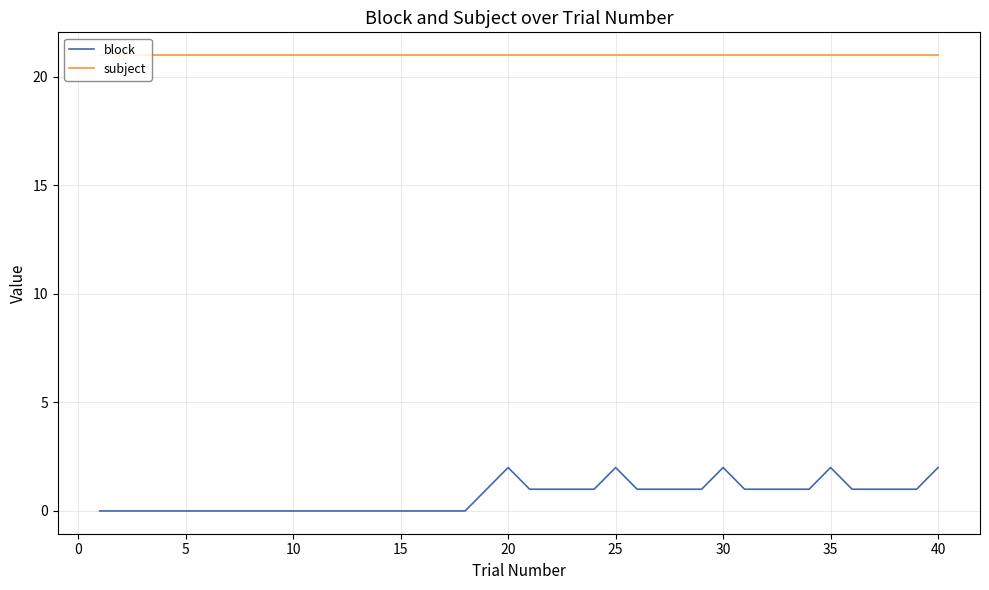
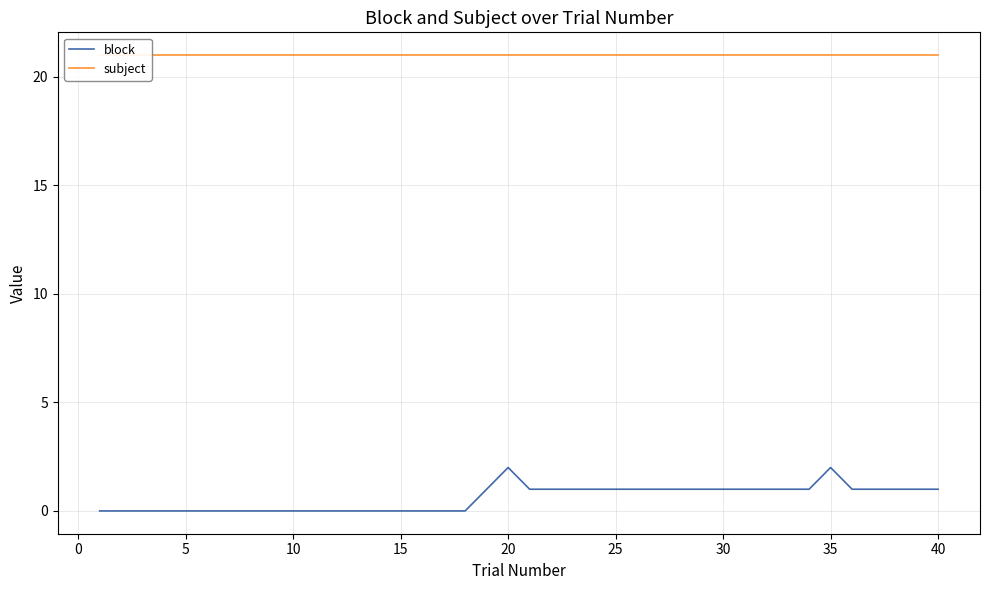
block, 25: 2 -> 1
block, 30: 2 -> 1
block, 40: 2 -> 1
